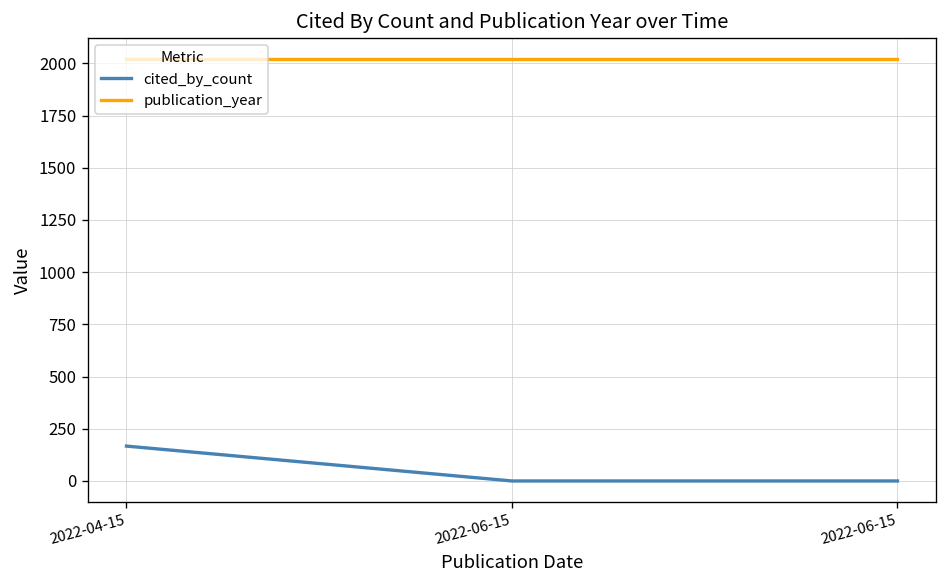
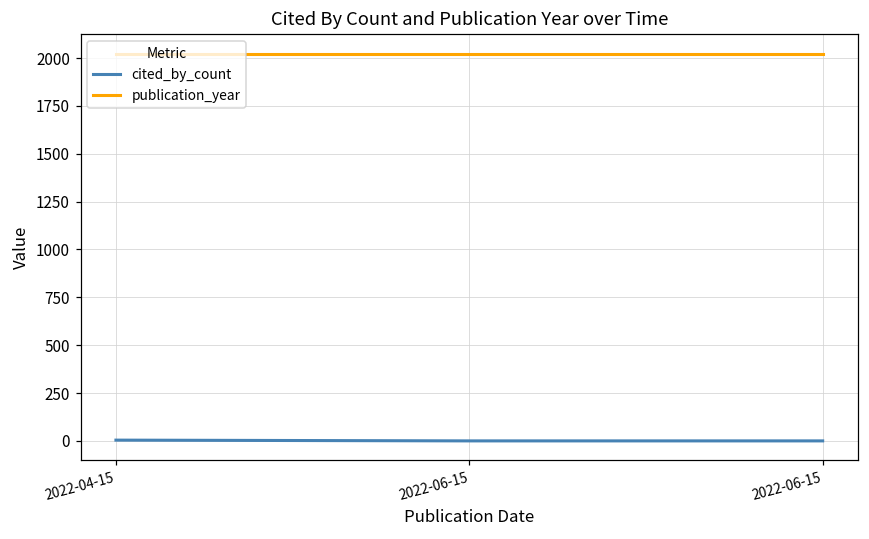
cited_by_count, 2022-04-15: 170 -> 0
